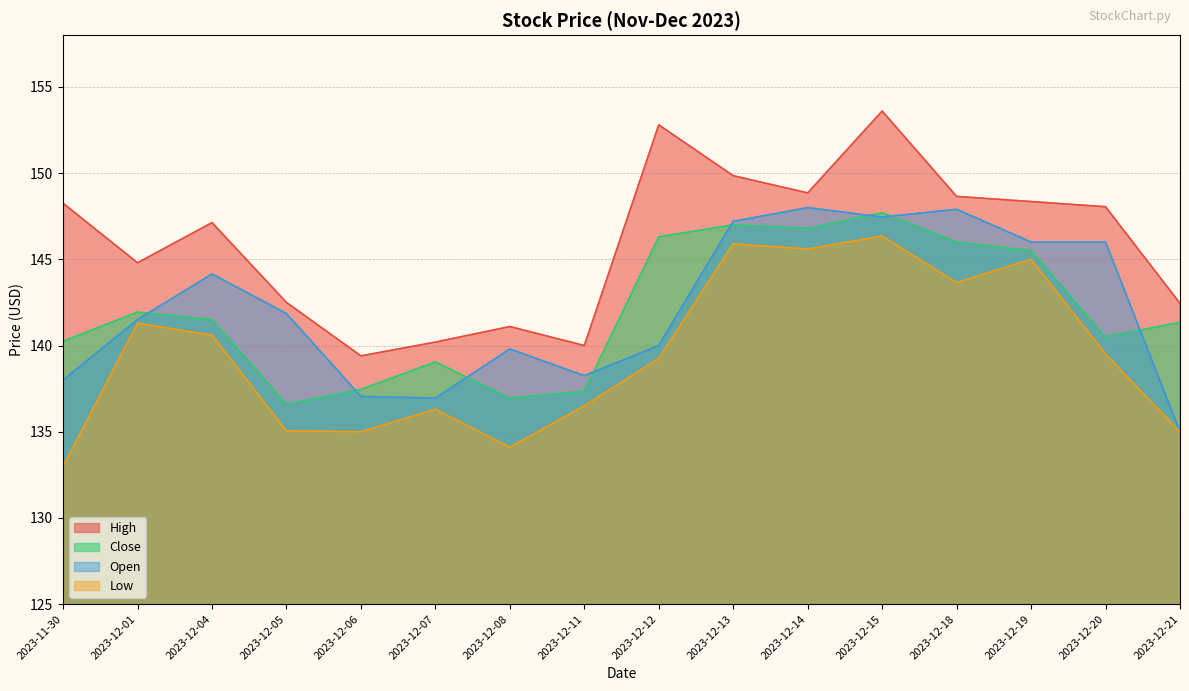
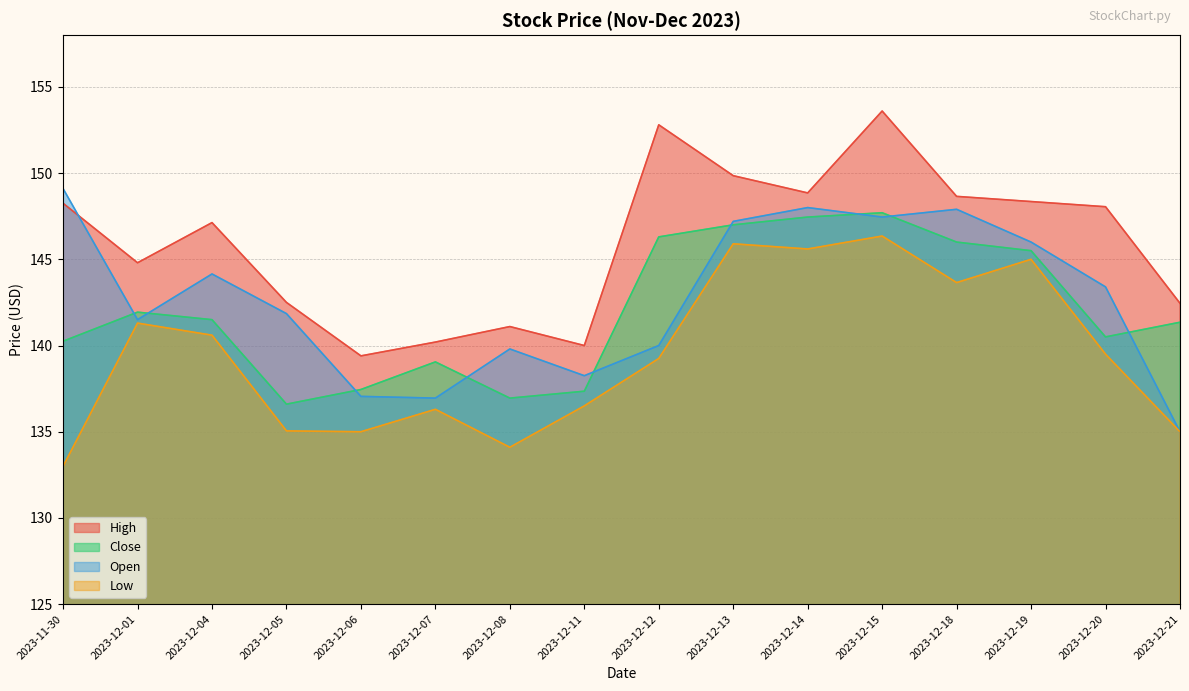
Open, 2023-11-30: 138.0 -> 149.1
Close, 2023-12-14: 146.8 -> 147.4
Open, 2023-12-20: 146.0 -> 143.4
